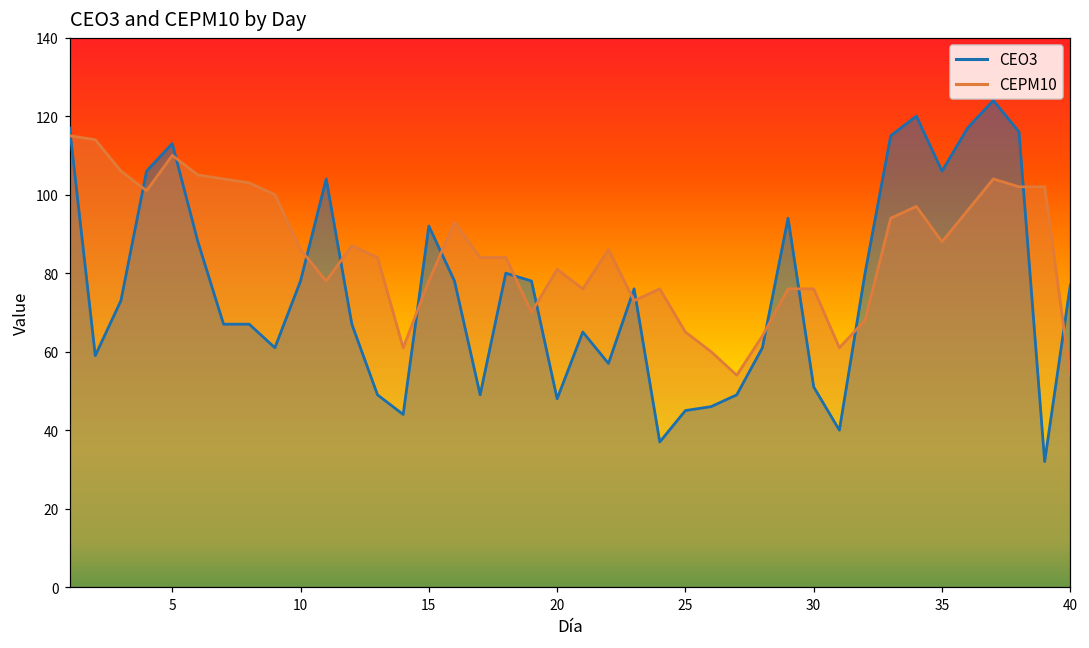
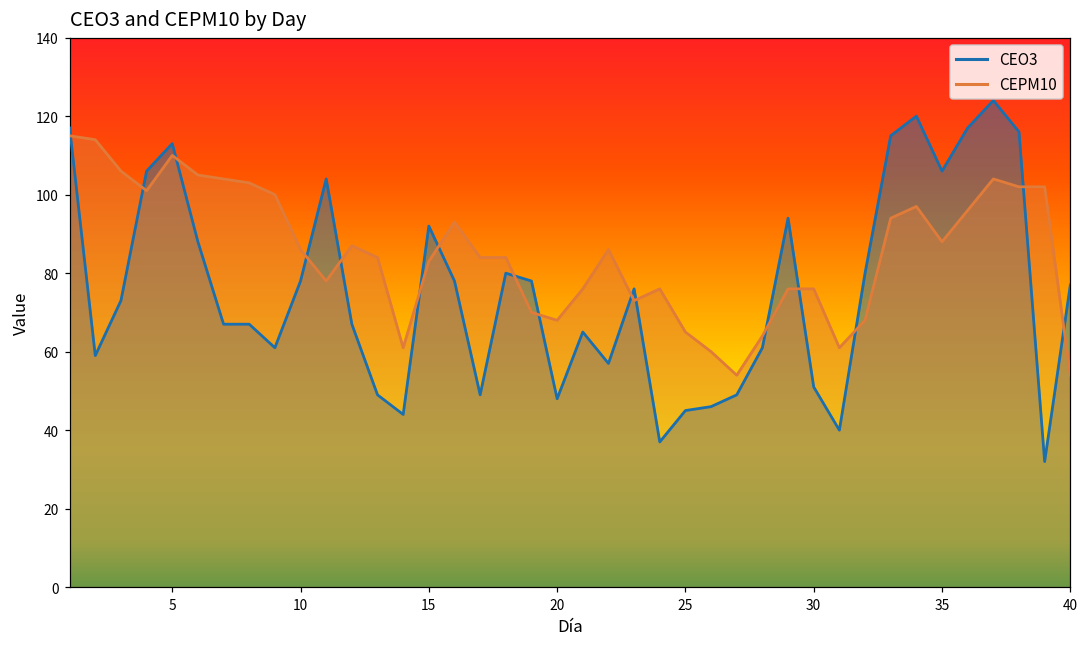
CEPM10, 15: 78 -> 83
CEPM10, 20: 81 -> 68
